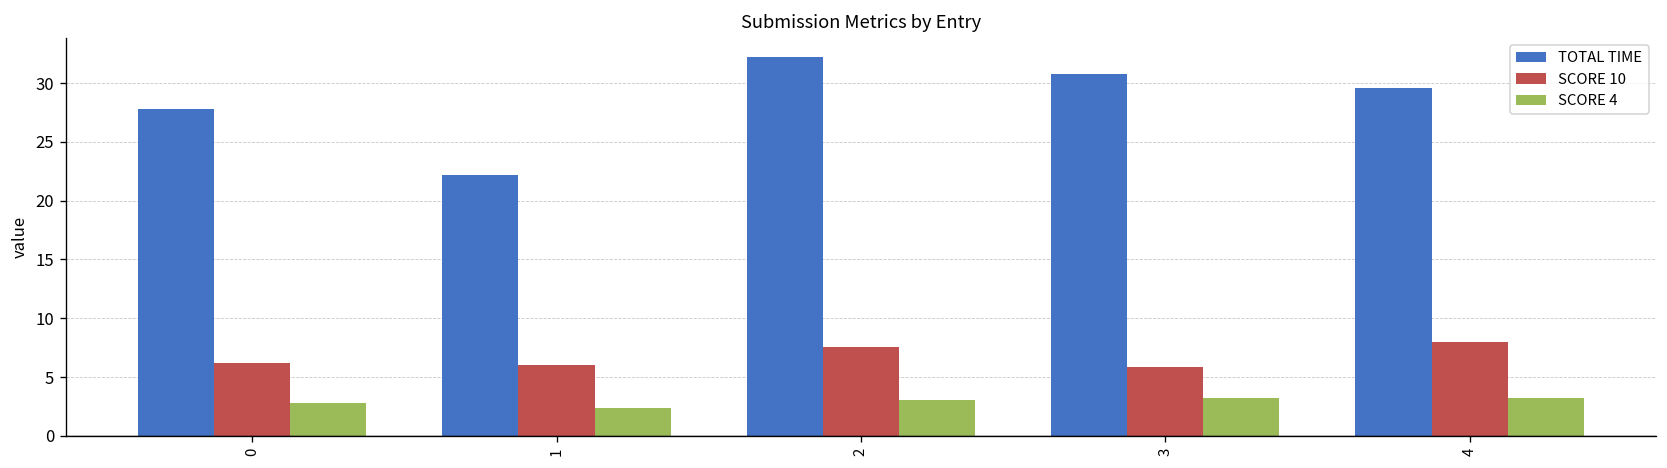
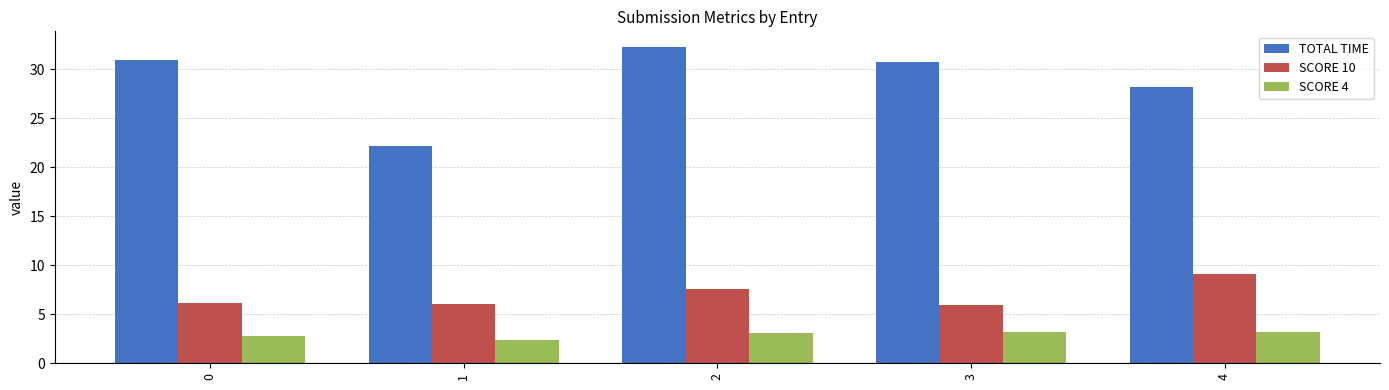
TOTAL TIME, 0: 28 -> 31
TOTAL TIME, 4: 30 -> 28
SCORE 10, 4: 8 -> 9
